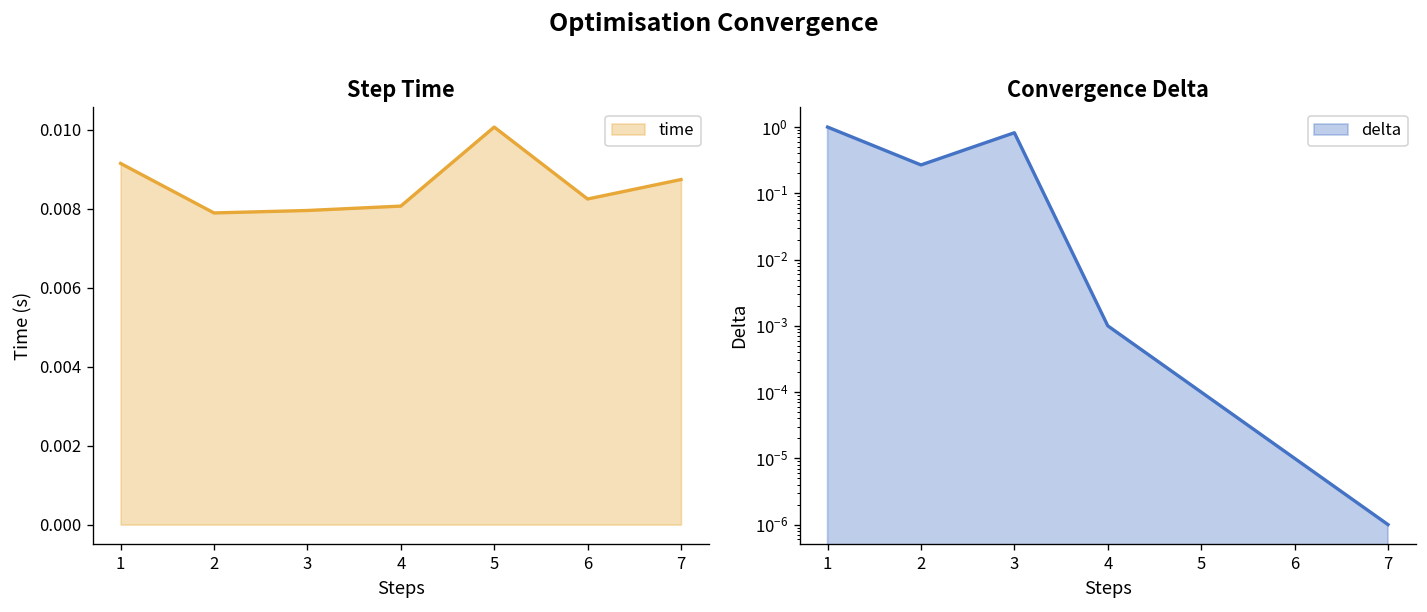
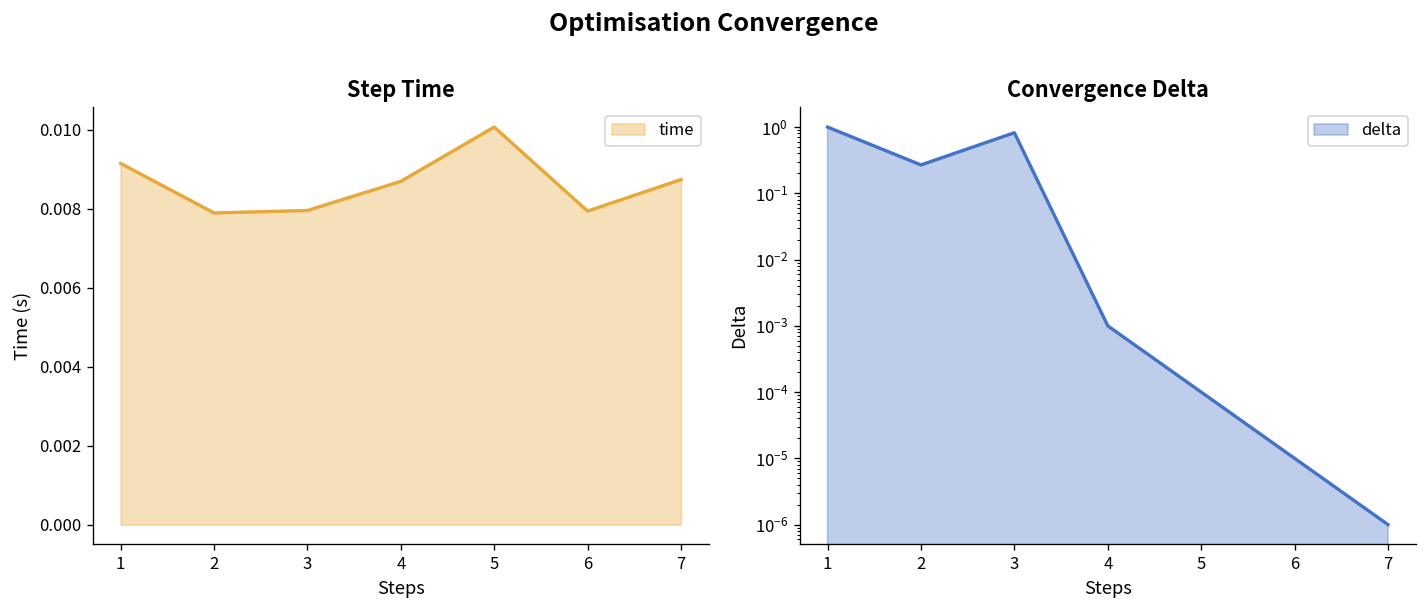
Step Time, 4: 0.0081 -> 0.0087
Step Time, 6: 0.0082 -> 0.0079
